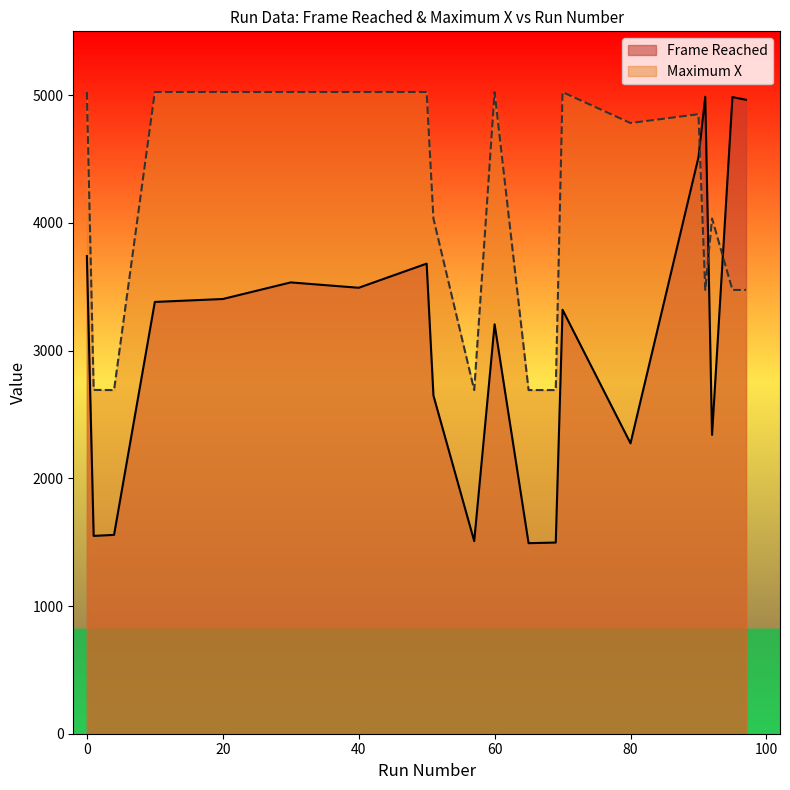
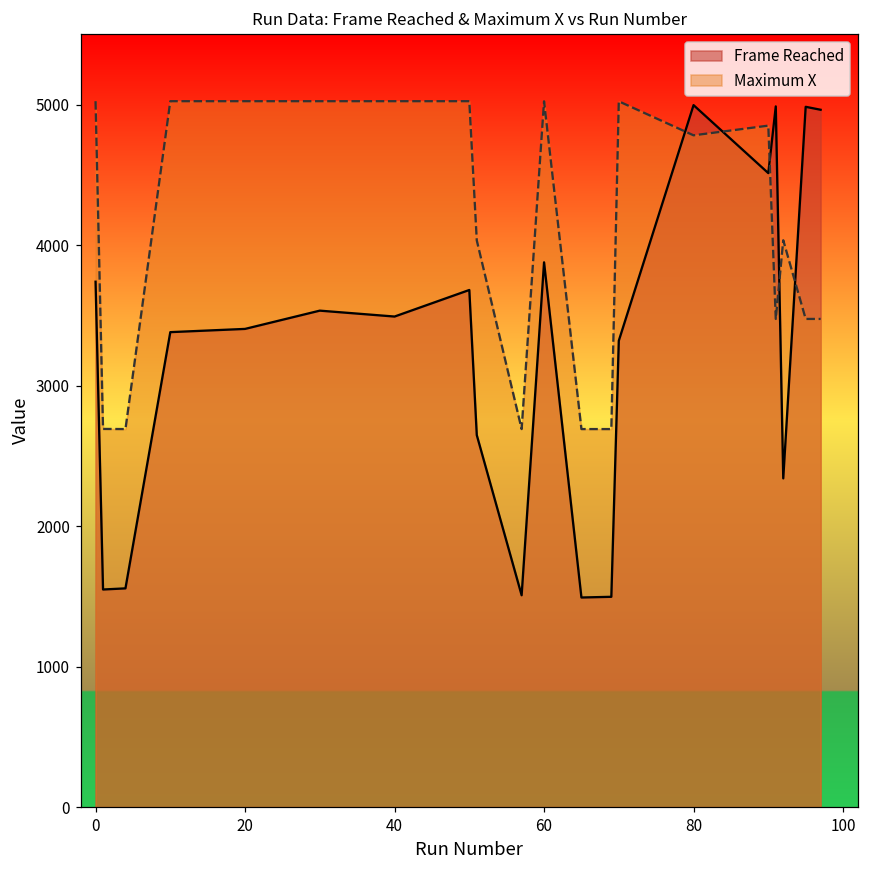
Frame Reached, 60: 3210 -> 3880
Frame Reached, 80: 2270 -> 5000
